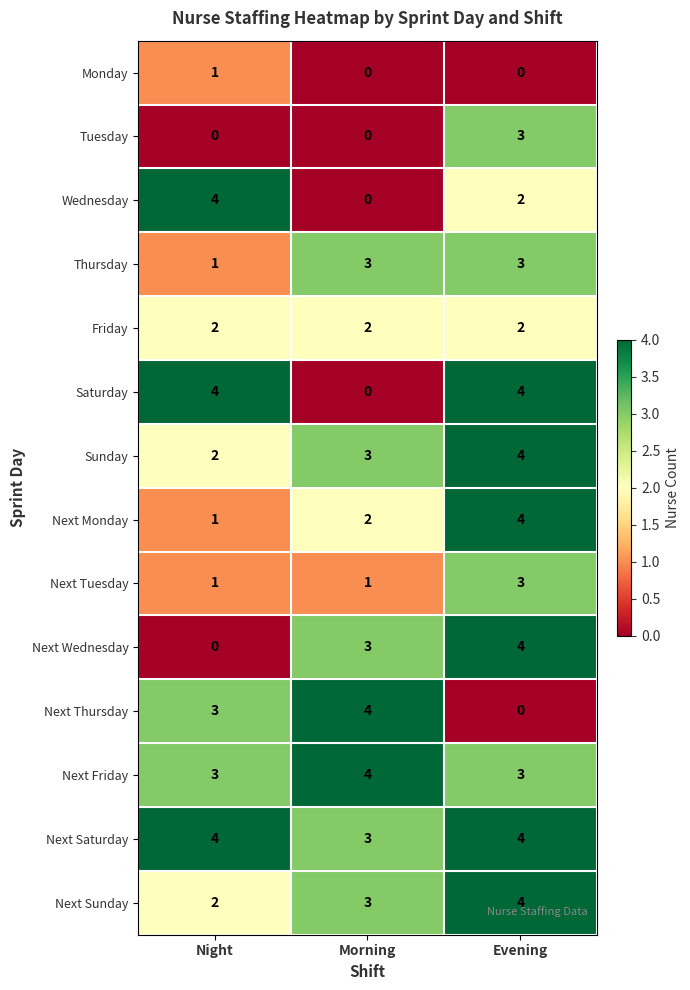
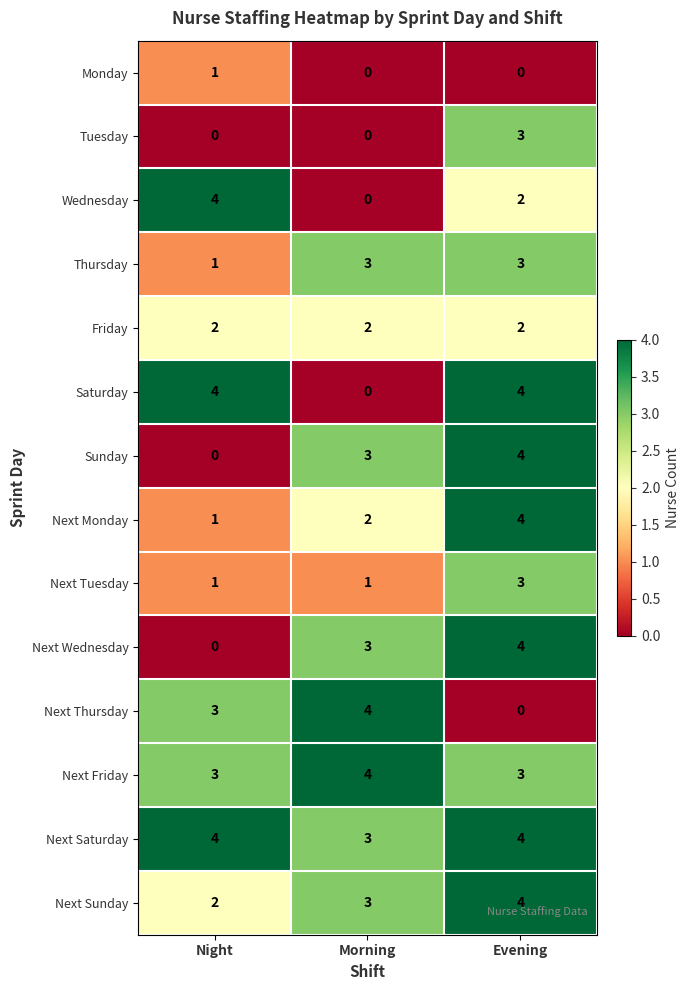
Sunday, Night: 2 -> 0
